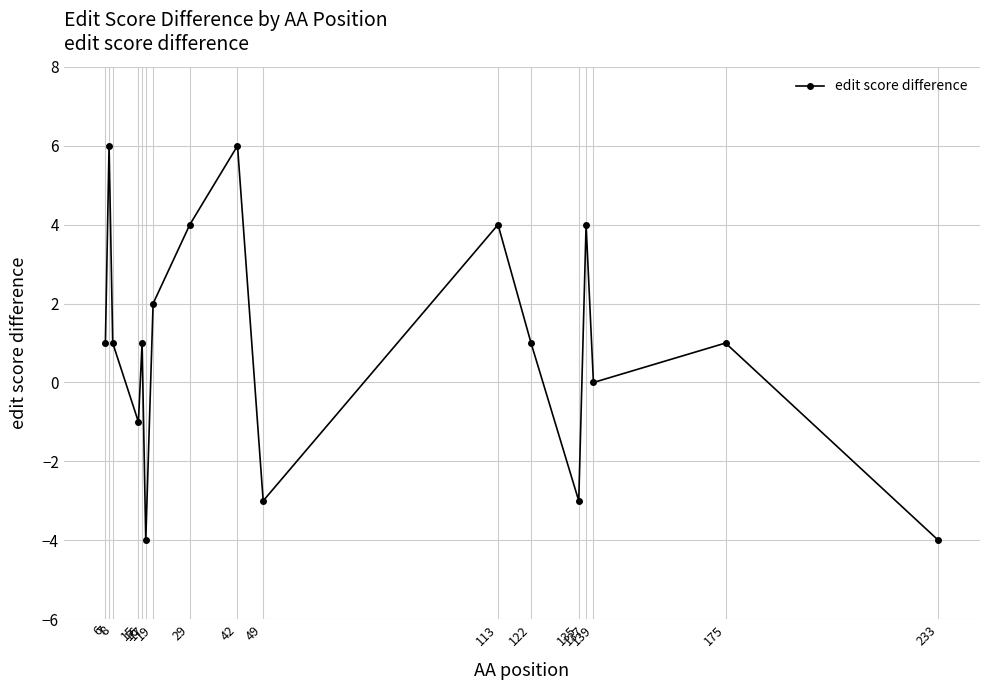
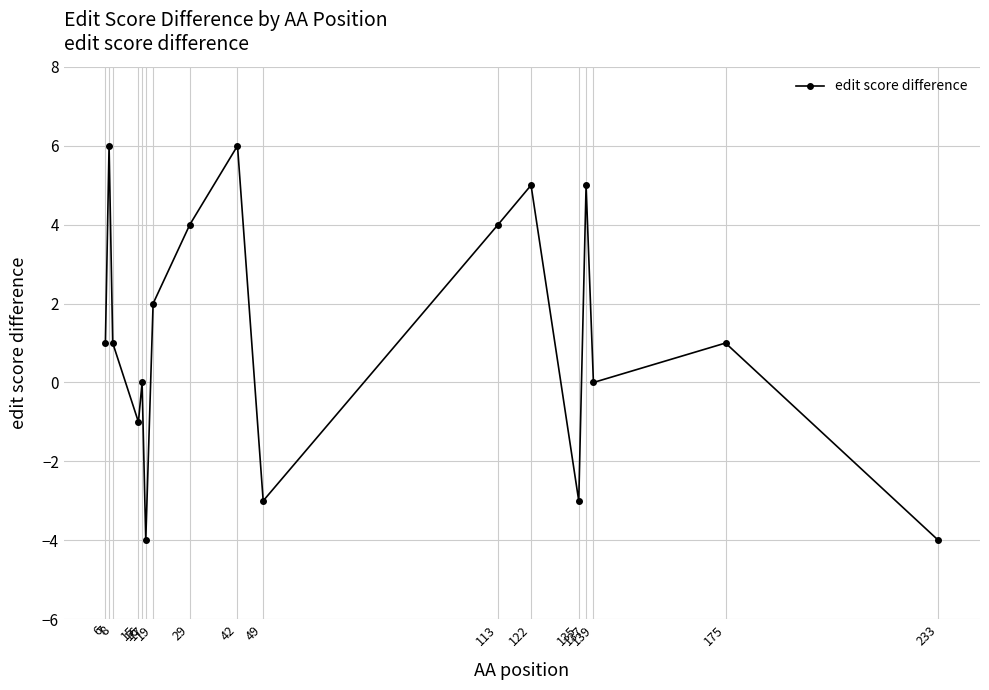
16: 1 -> 0
122: 1 -> 5
137: 4 -> 5
